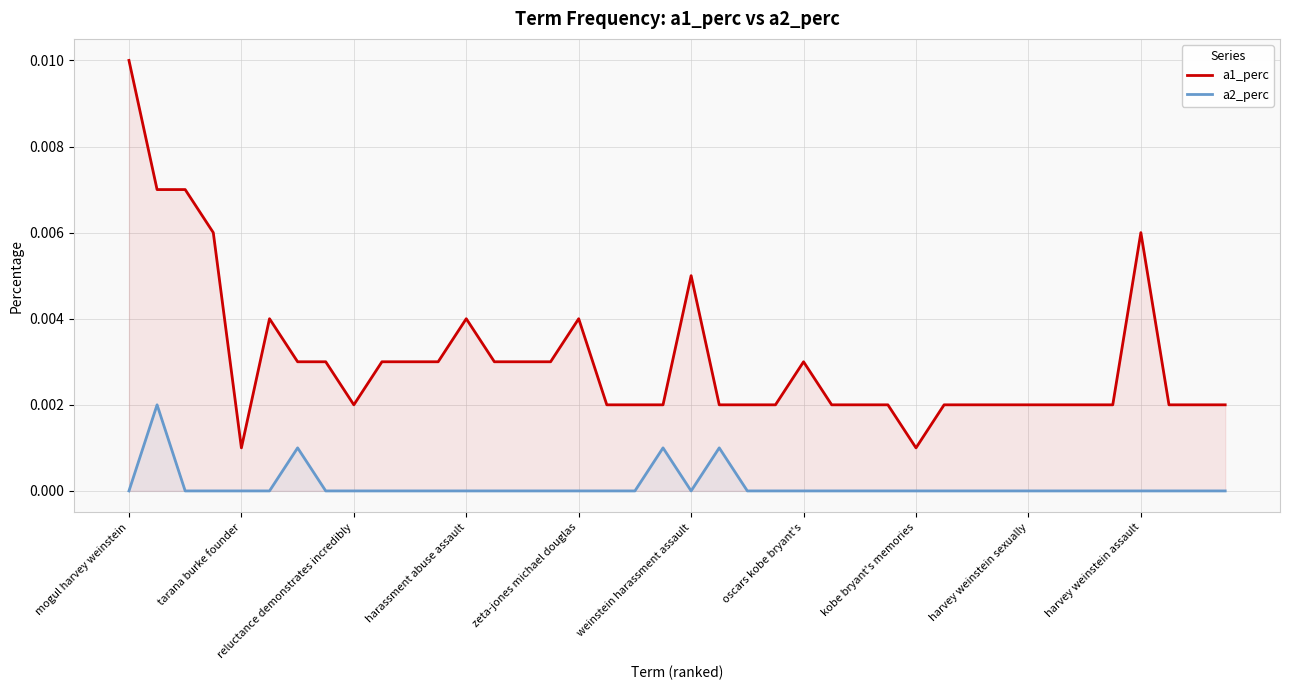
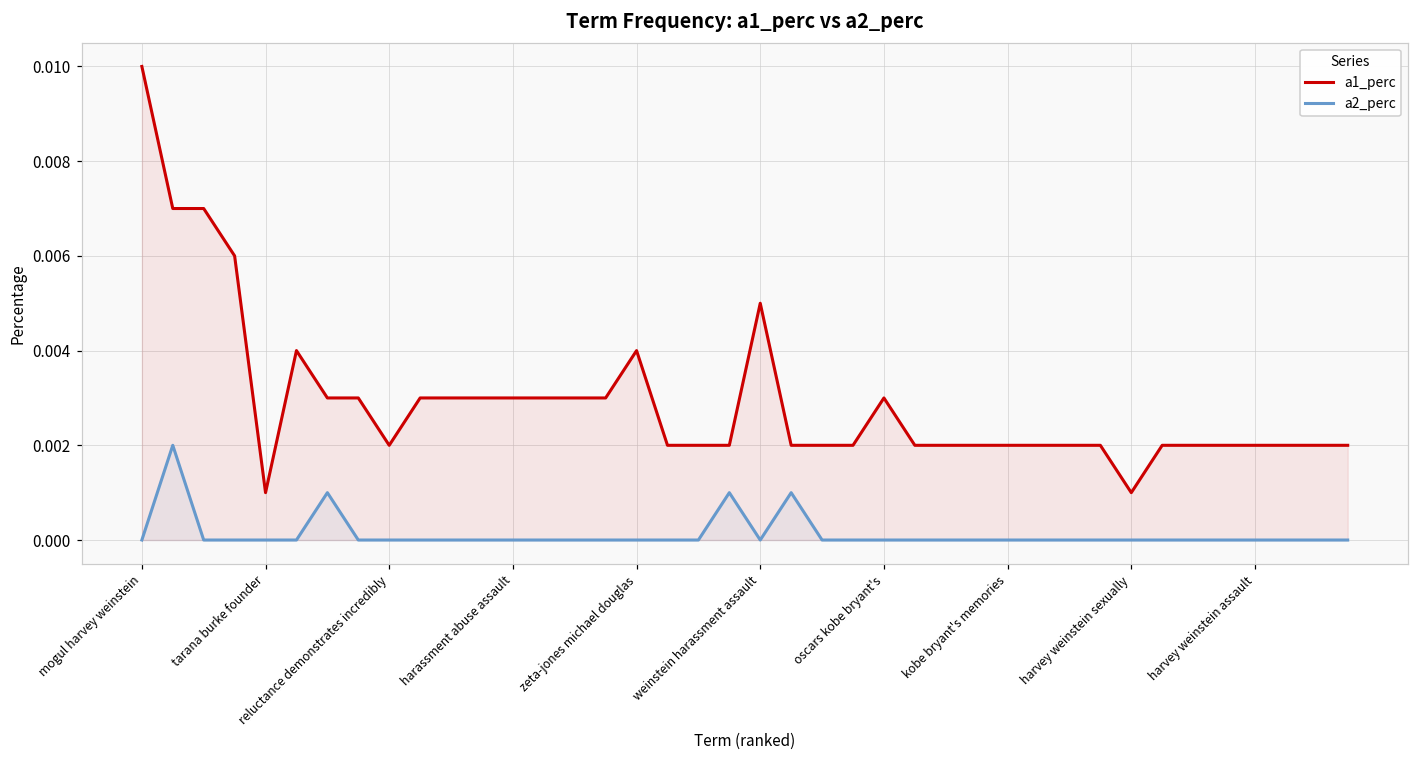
a1_perc, harassment abuse assault: 0.004 -> 0.003
a1_perc, kobe bryant's memories: 0.001 -> 0.002
a1_perc, harvey weinstein sexually: 0.002 -> 0.001
a1_perc, harvey weinstein assault: 0.006 -> 0.002
